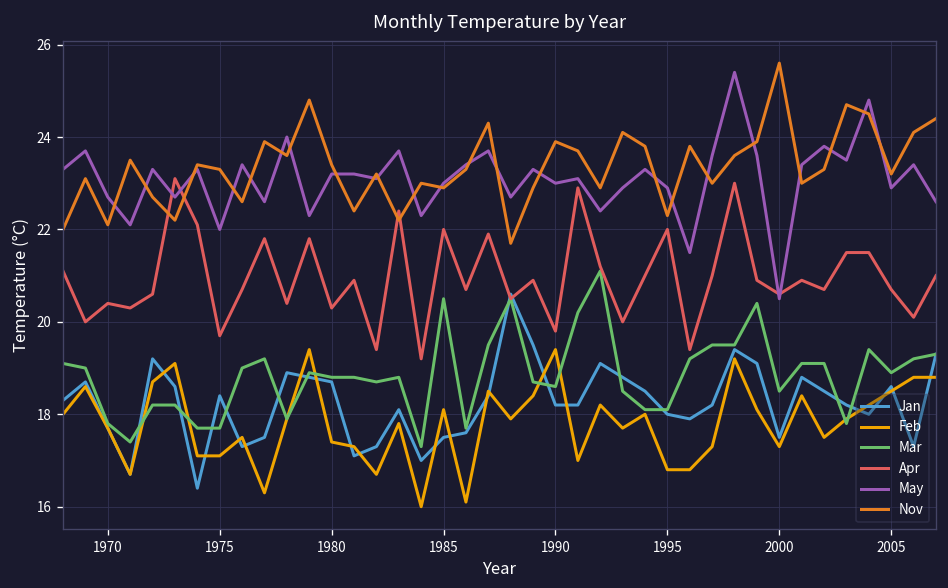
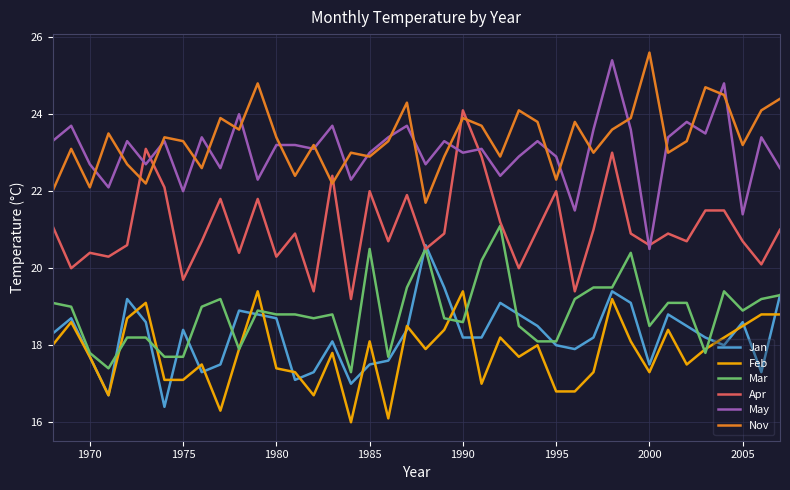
Apr, 1990: 19.8 -> 24.1
May, 2005: 22.9 -> 21.4
